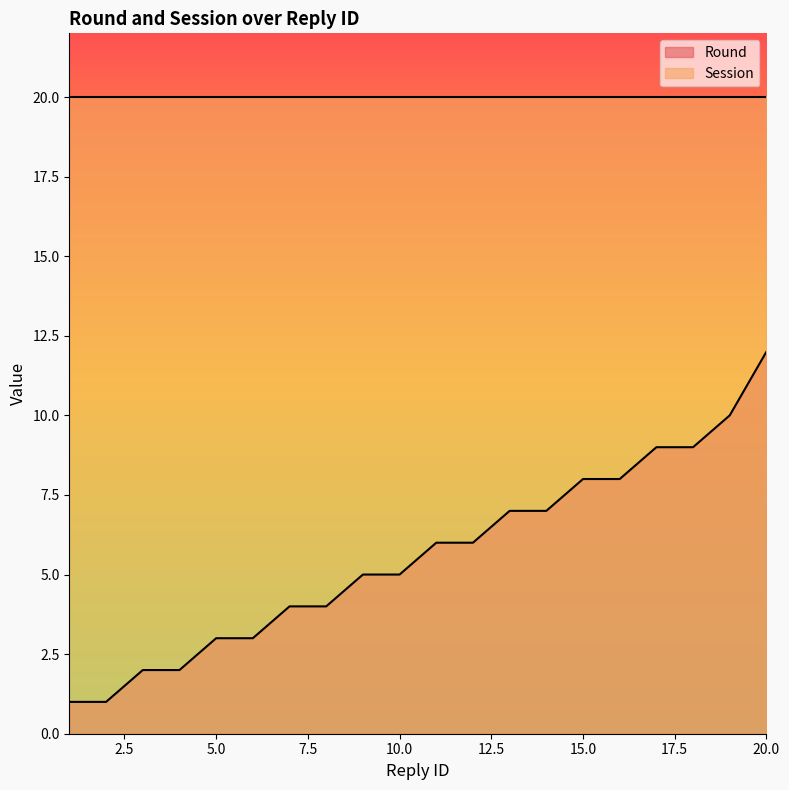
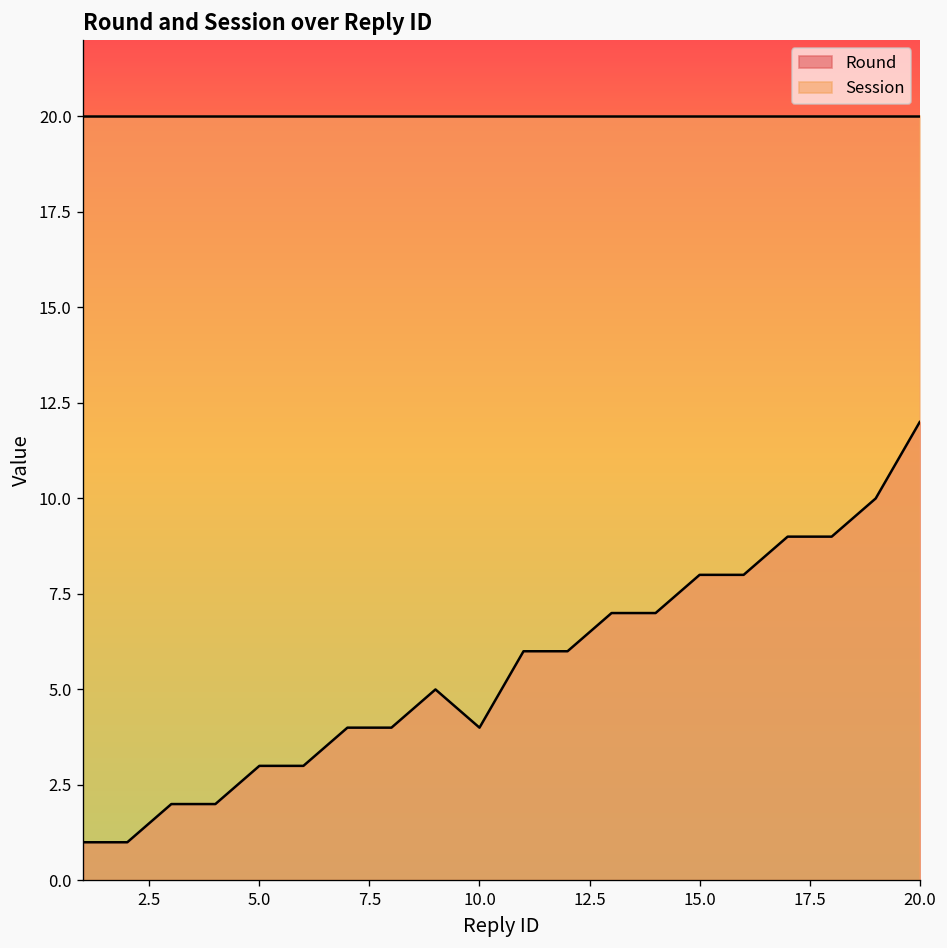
Round, 10.0: 5 -> 4
